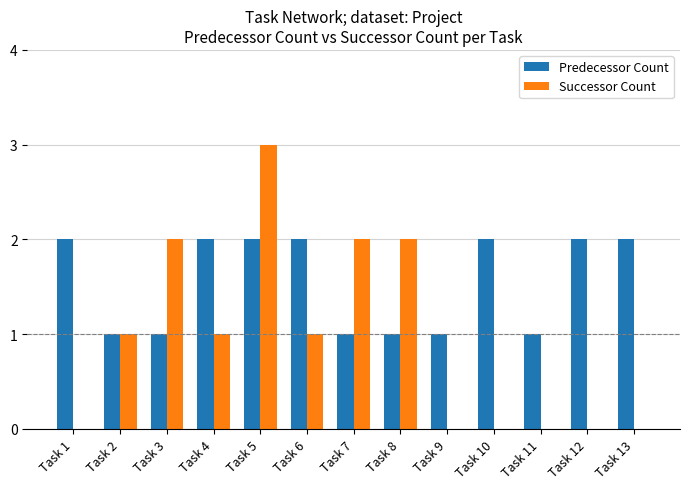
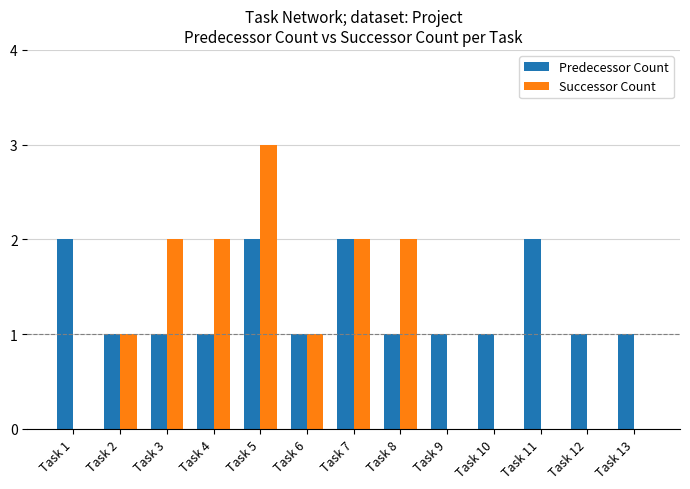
Predecessor Count, Task 4: 2 -> 1
Successor Count, Task 4: 1 -> 2
Predecessor Count, Task 6: 2 -> 1
Predecessor Count, Task 7: 1 -> 2
Predecessor Count, Task 10: 2 -> 1
Predecessor Count, Task 11: 1 -> 2
Predecessor Count, Task 12: 2 -> 1
Predecessor Count, Task 13: 2 -> 1
